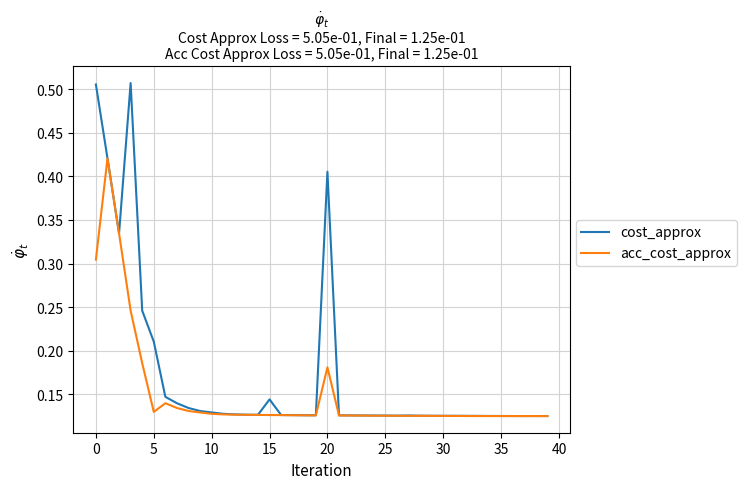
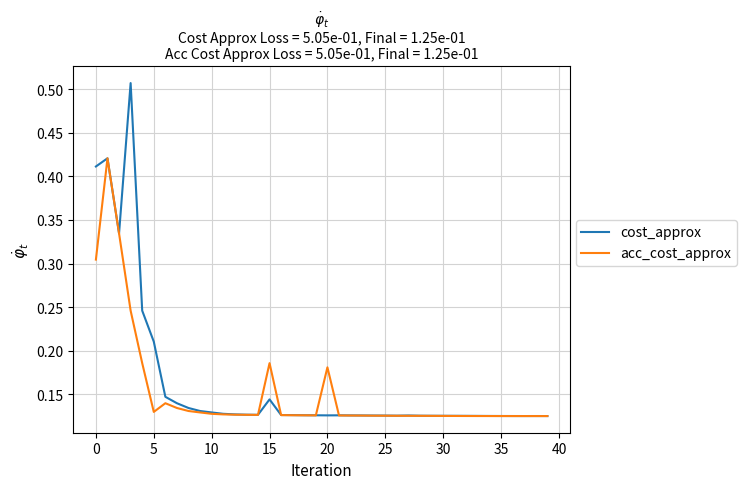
cost_approx, 0: 0.51 -> 0.41
acc_cost_approx, 15: 0.13 -> 0.19
cost_approx, 20: 0.41 -> 0.13
